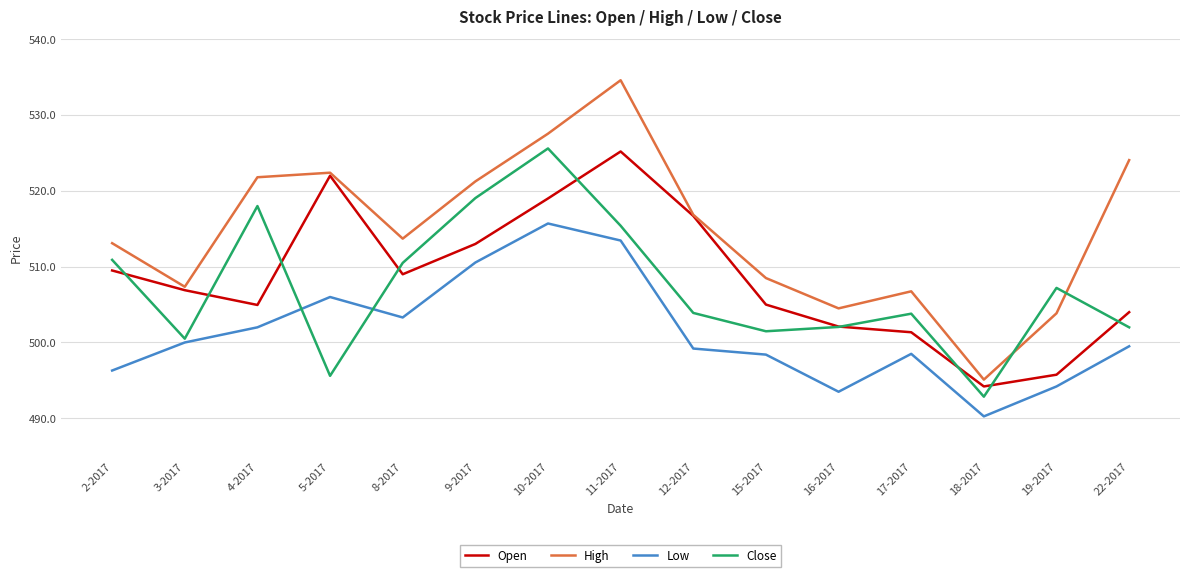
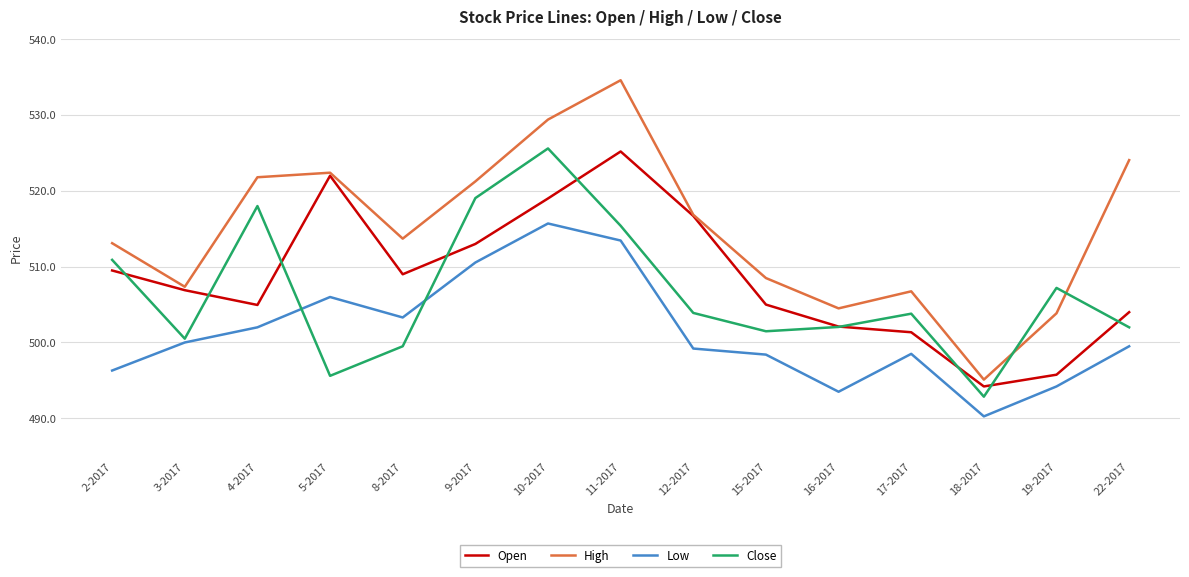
Close, 8-2017: 511 -> 500
High, 10-2017: 528 -> 529
